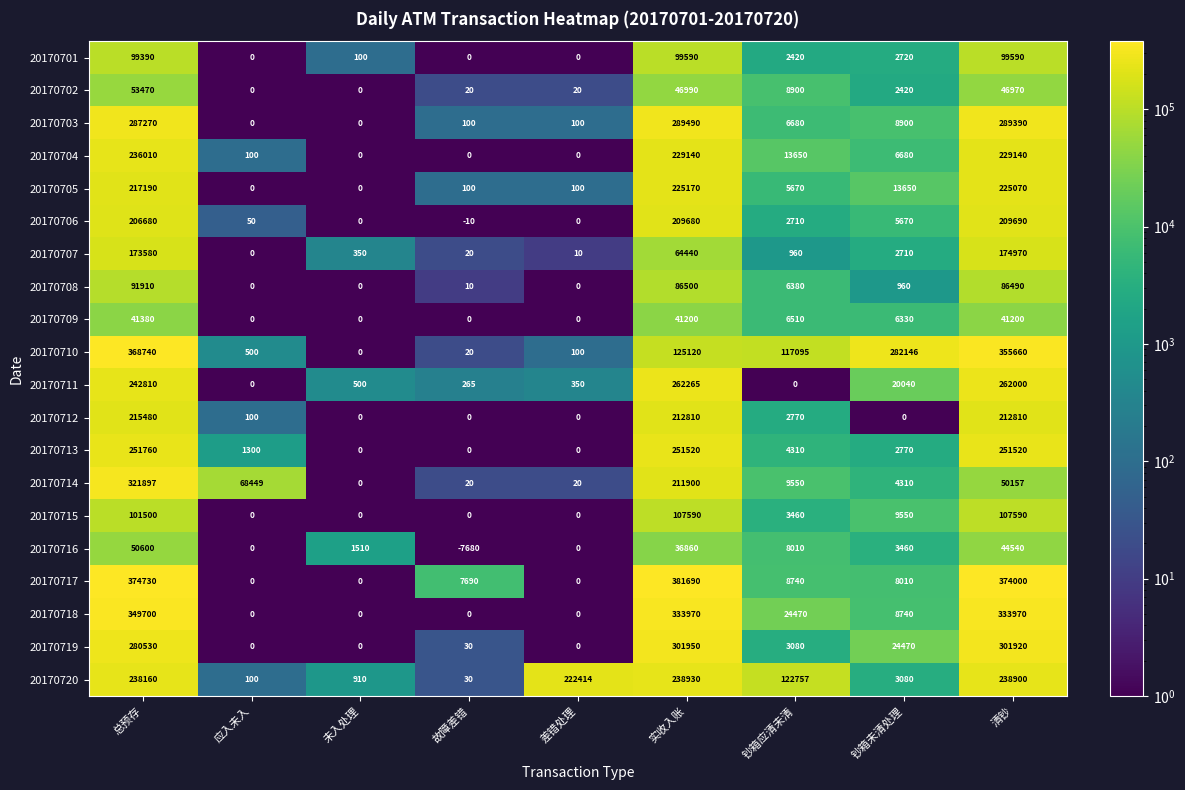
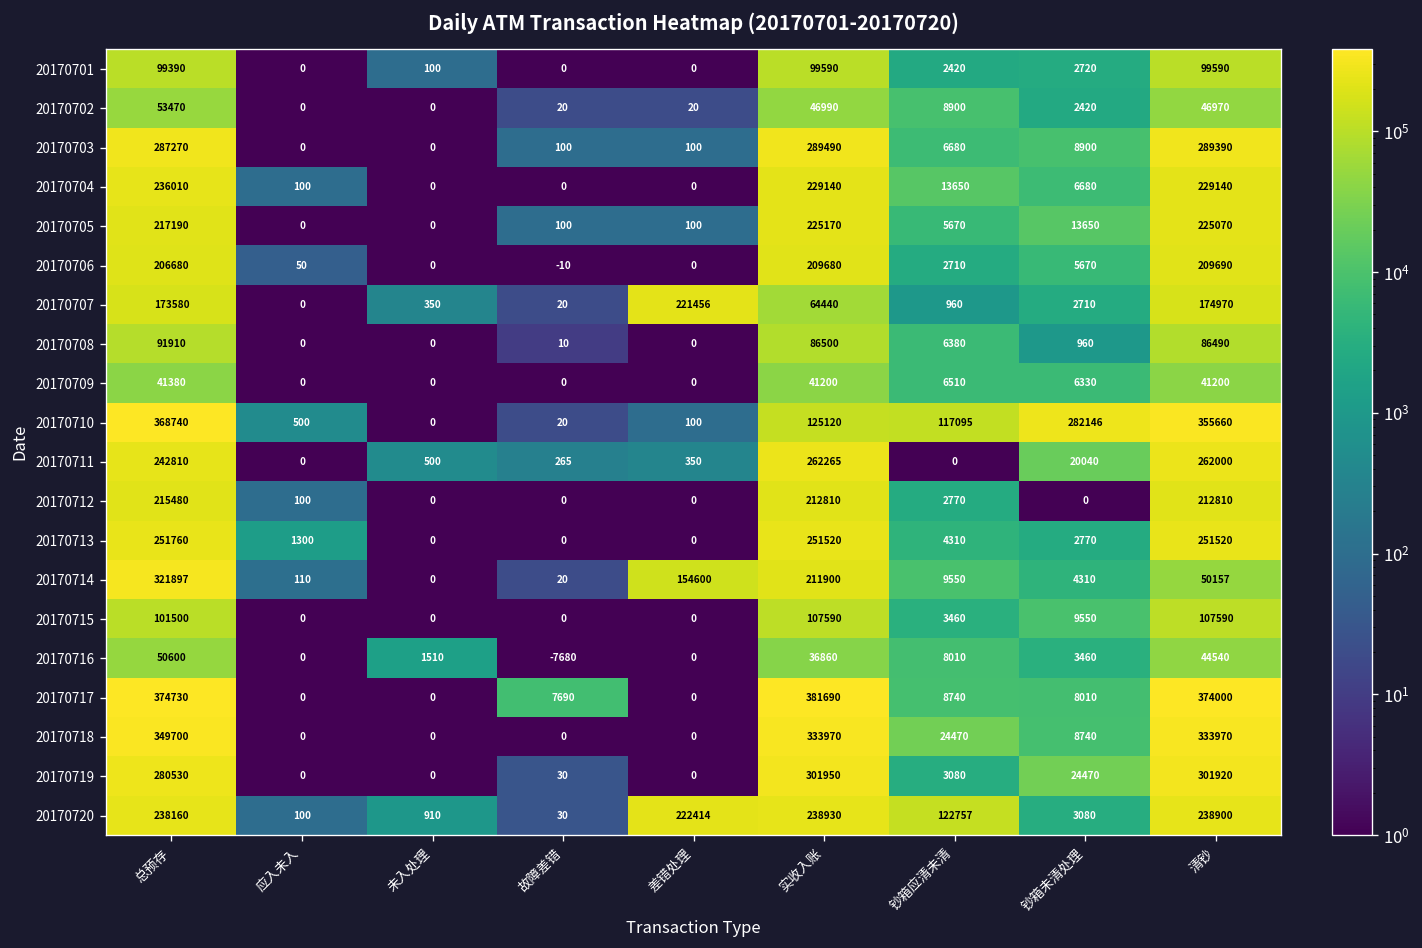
20170707, 差错处理: 10 -> 221456
20170714, 应入未入: 68449 -> 110
20170714, 差错处理: 20 -> 154600
